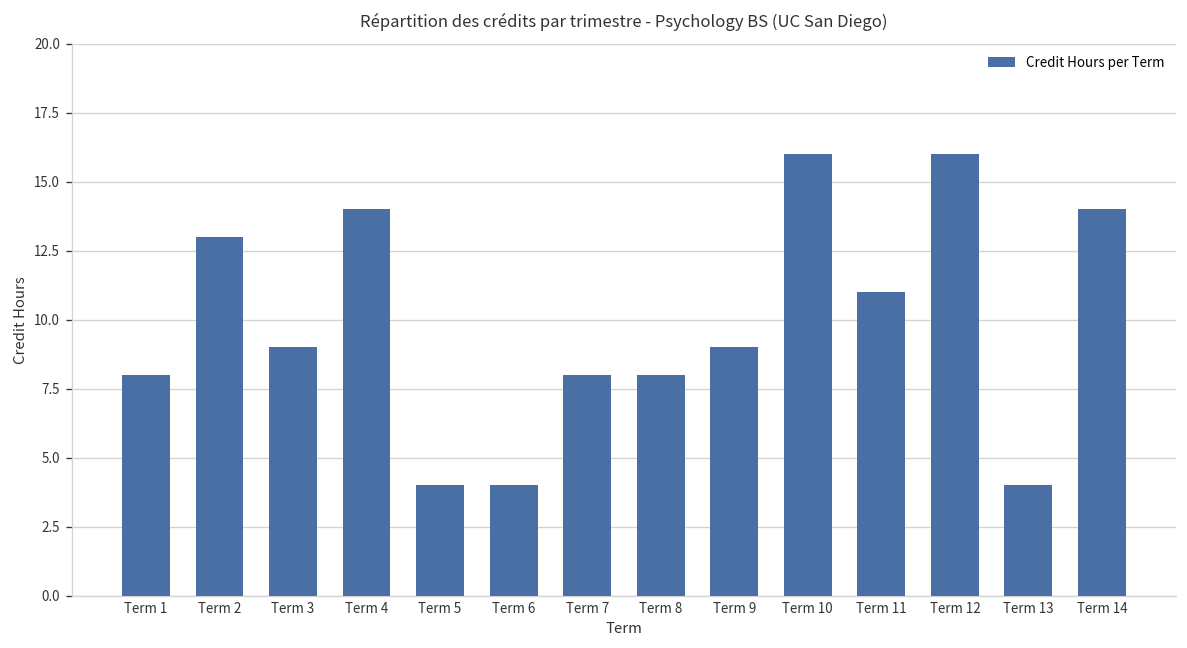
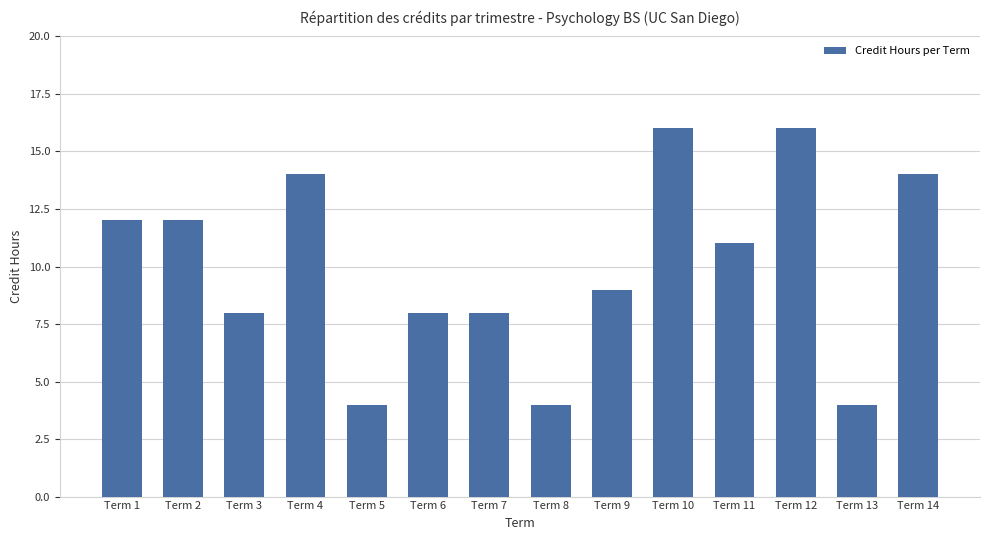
Term 1: 8 -> 12
Term 2: 13 -> 12
Term 3: 9 -> 8
Term 6: 4 -> 8
Term 8: 8 -> 4
